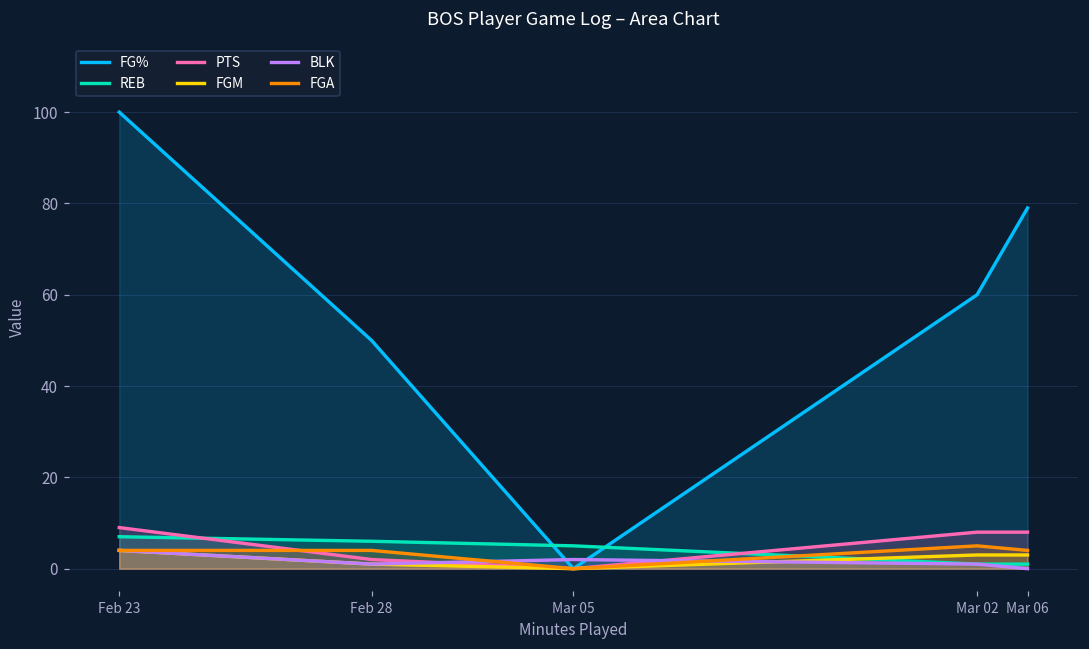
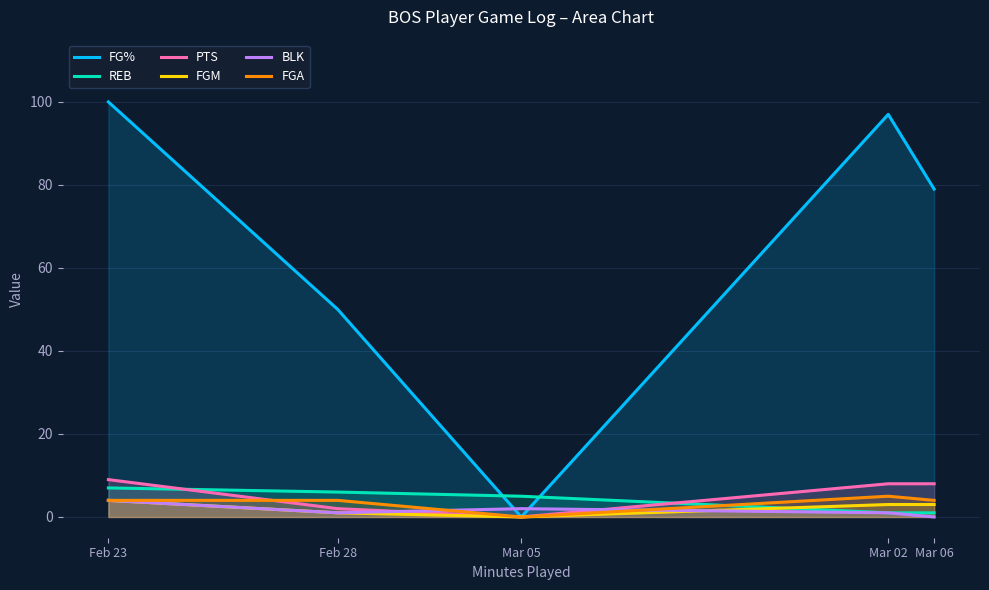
FG%, Mar 02: 60 -> 97
